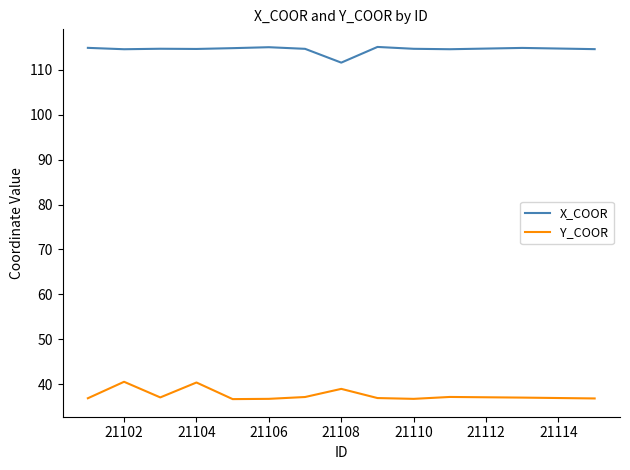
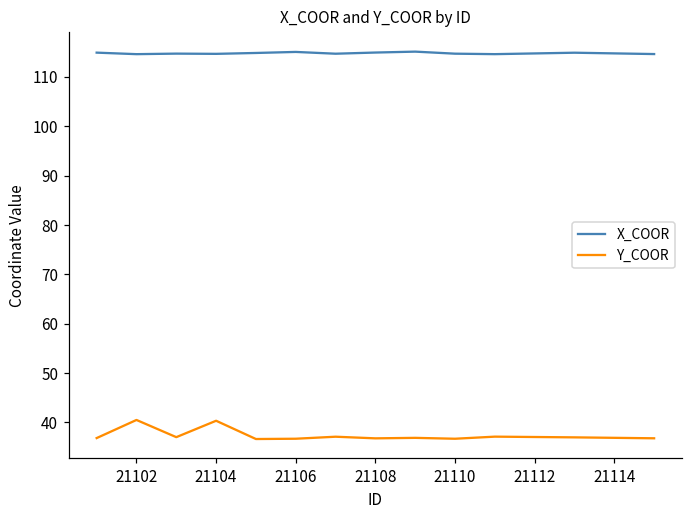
X_COOR, 21108: 112 -> 115
Y_COOR, 21108: 39 -> 37
